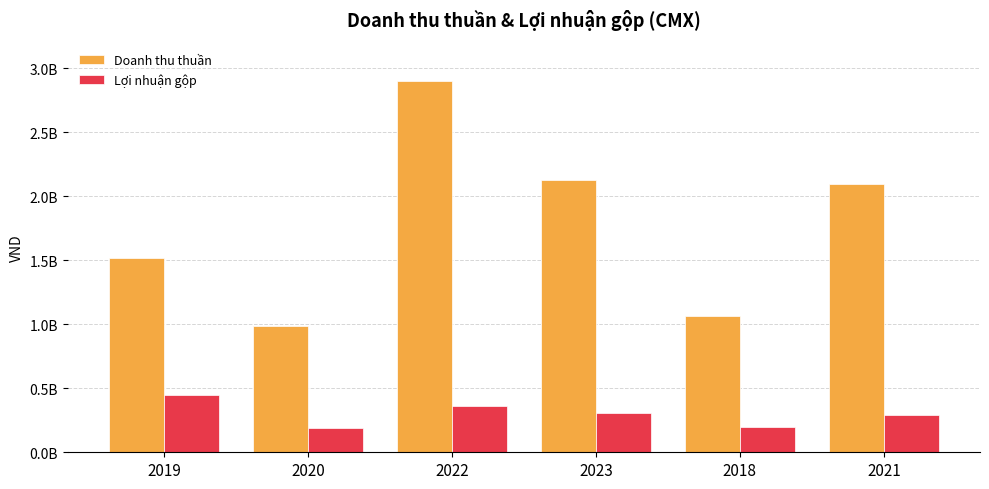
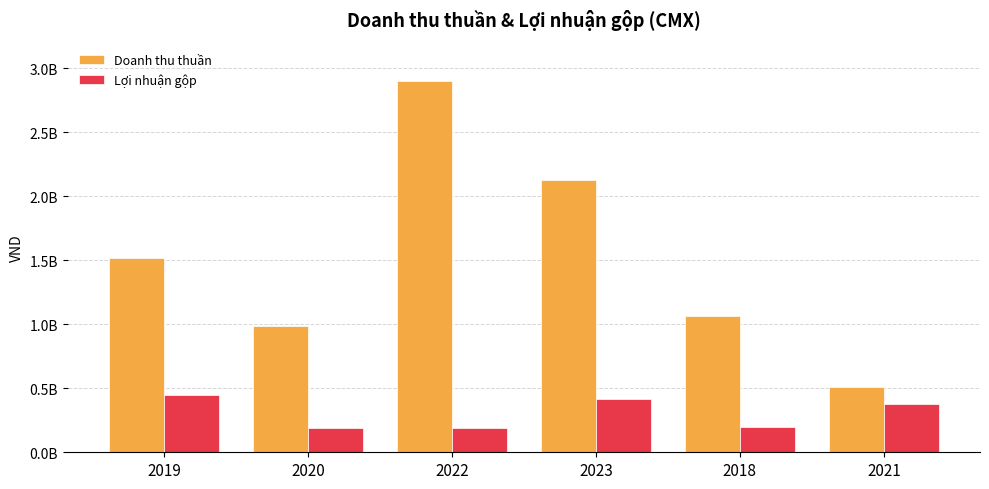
Lợi nhuận gộp, 2022: 360000000 -> 190000000
Lợi nhuận gộp, 2023: 300000000 -> 420000000
Doanh thu thuần, 2021: 2090000000 -> 510000000
Lợi nhuận gộp, 2021: 290000000 -> 380000000
